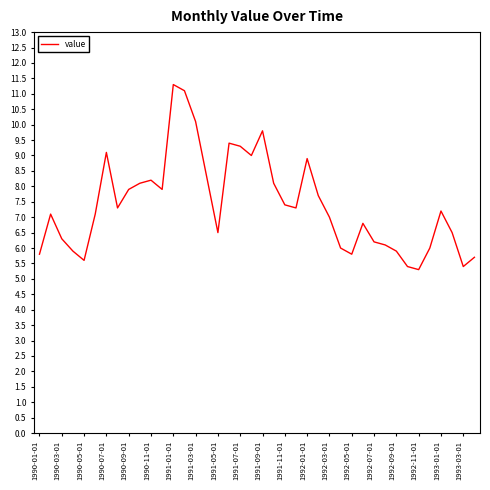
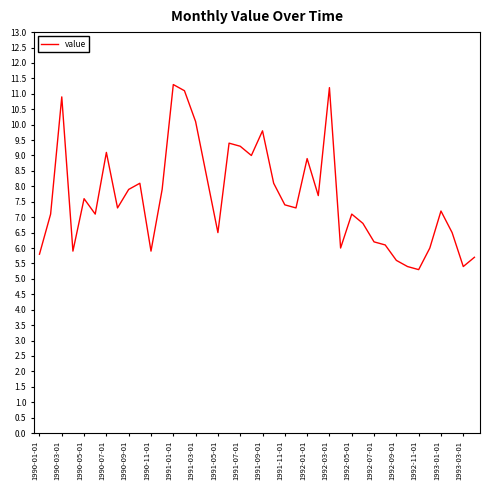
1990-03-01: 6.3 -> 10.9
1990-05-01: 5.6 -> 7.6
1990-11-01: 8.2 -> 5.9
1992-03-01: 7.0 -> 11.2
1992-05-01: 5.8 -> 7.1
1992-09-01: 5.9 -> 5.6
